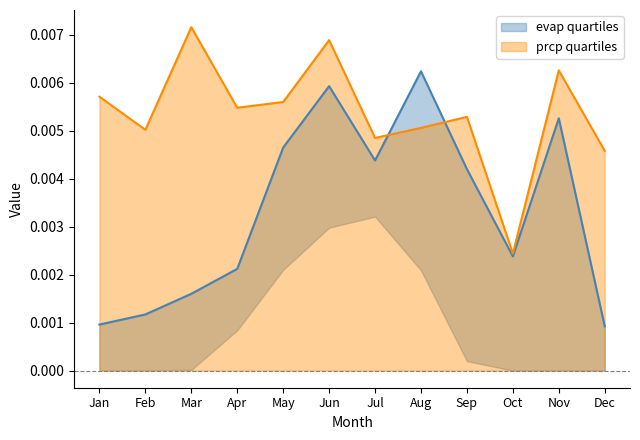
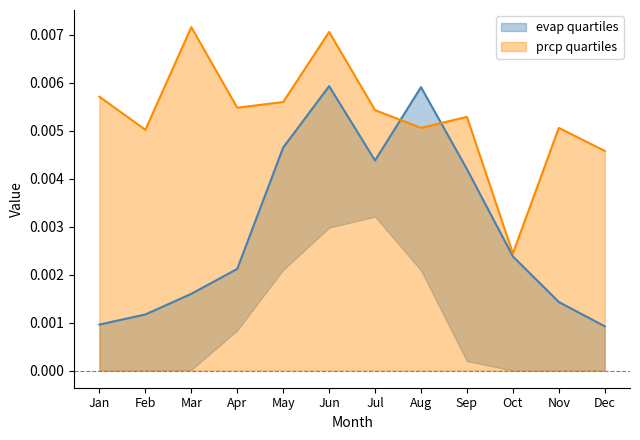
prcp quartiles, Jun: 0.0069 -> 0.0071
prcp quartiles, Jul: 0.0049 -> 0.0054
evap quartiles, Aug: 0.0062 -> 0.0059
evap quartiles, Nov: 0.0053 -> 0.0014
prcp quartiles, Nov: 0.0063 -> 0.0051
